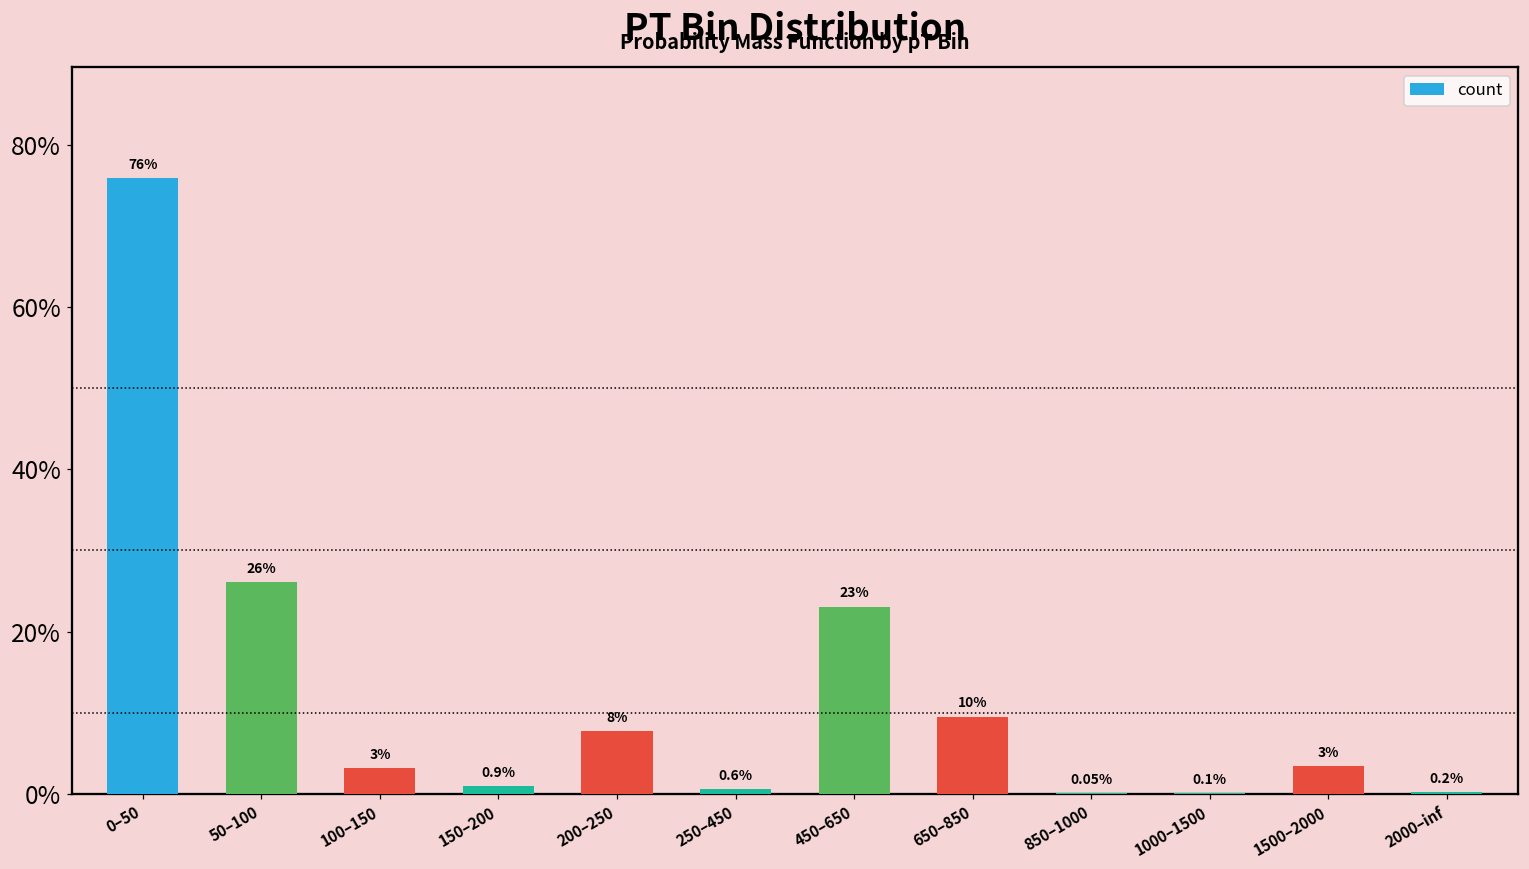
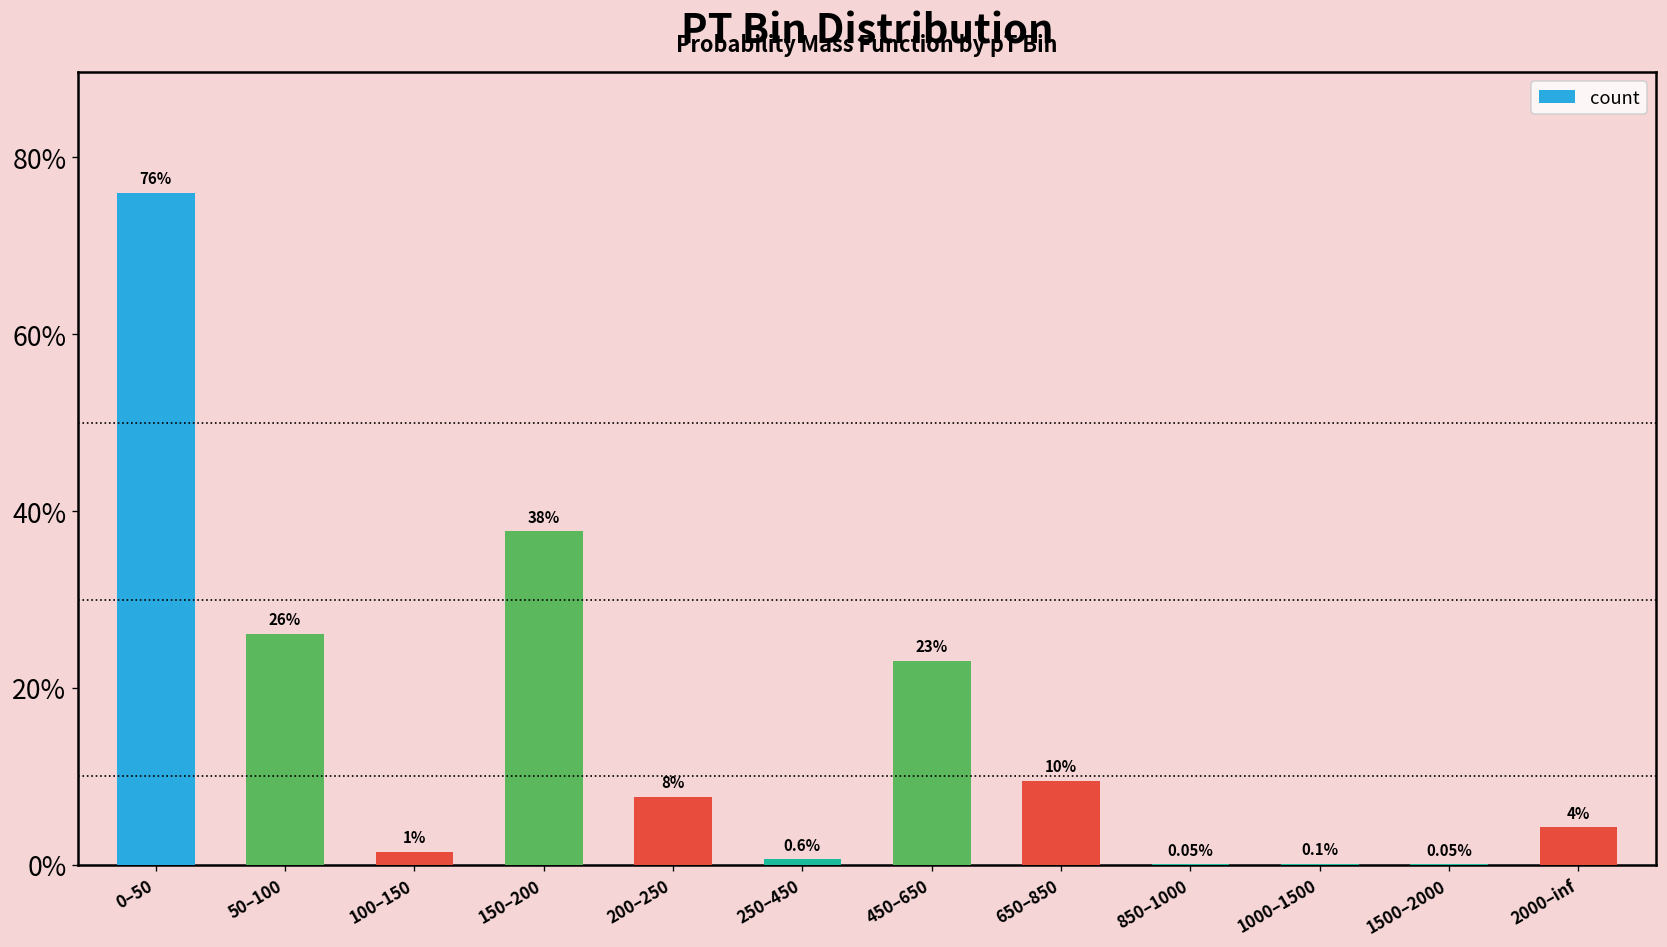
100–150: 3% -> 1%
150–200: 0.9% -> 38%
1500–2000: 3% -> 0.05%
2000–inf: 0.2% -> 4%
